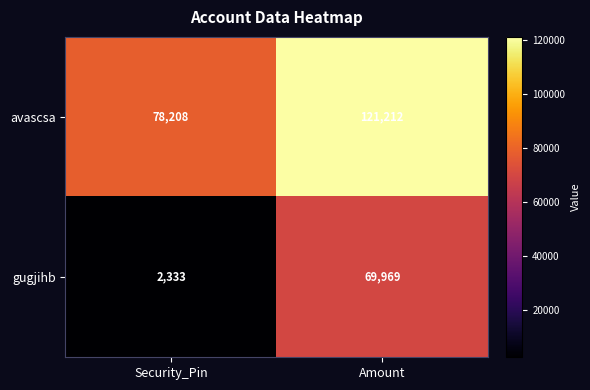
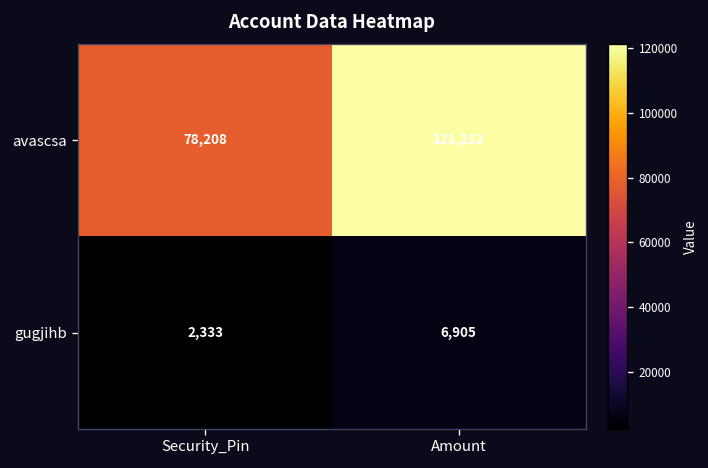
gugjihb, Amount: 69,969 -> 6,905
